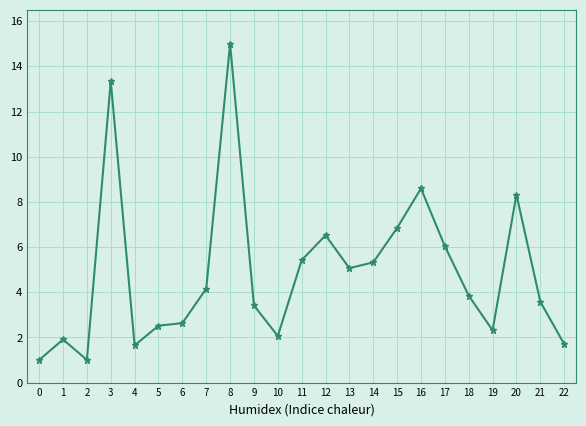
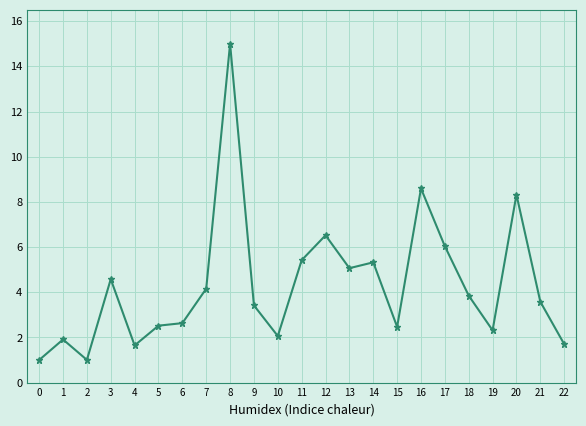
3: 13.3 -> 4.6
15: 6.8 -> 2.5
